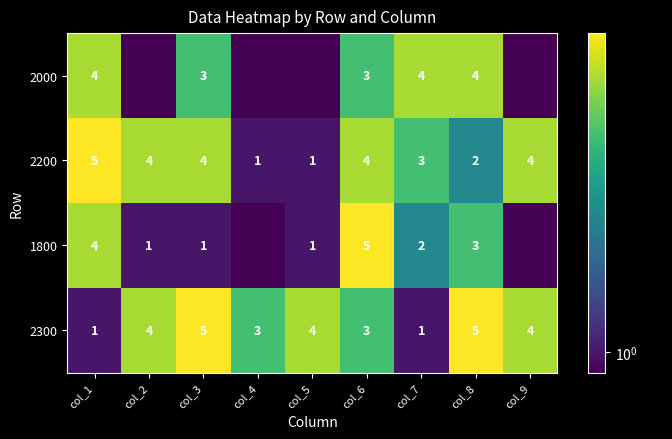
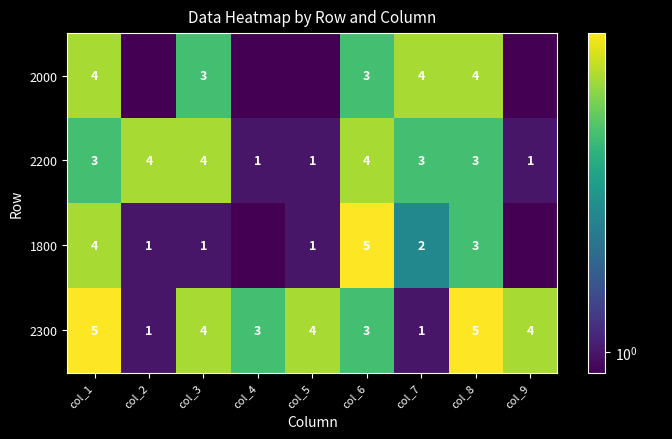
2200, col_1: 5 -> 3
2200, col_8: 2 -> 3
2200, col_9: 4 -> 1
2300, col_1: 1 -> 5
2300, col_2: 4 -> 1
2300, col_3: 5 -> 4
